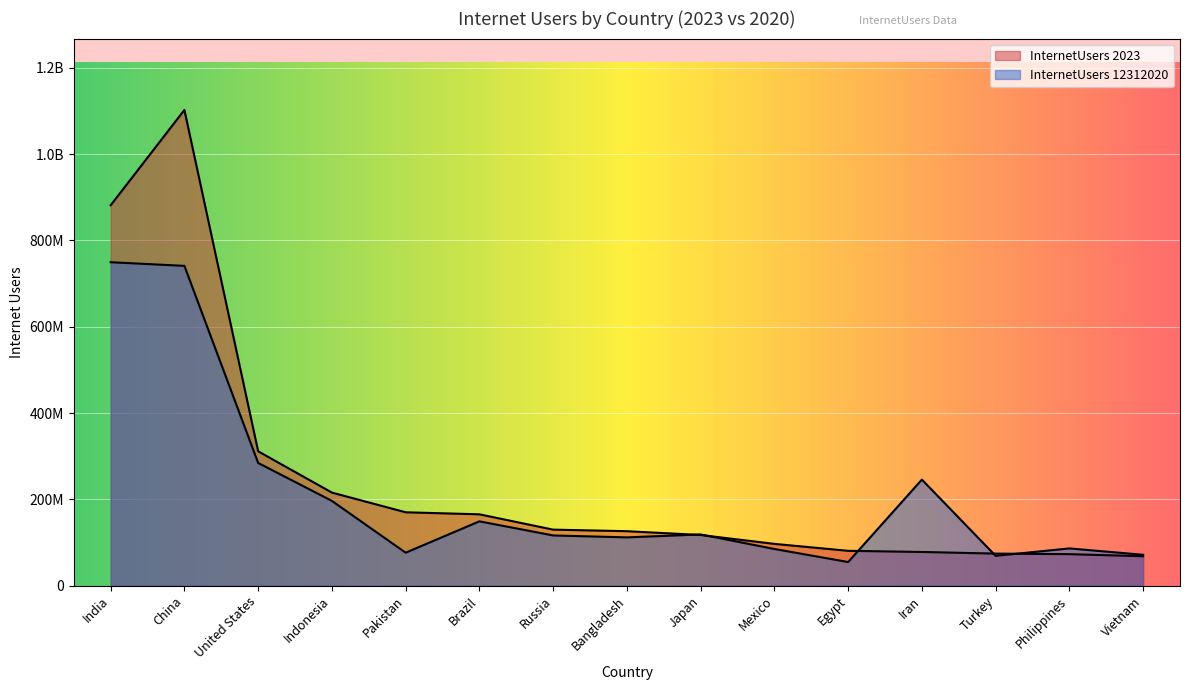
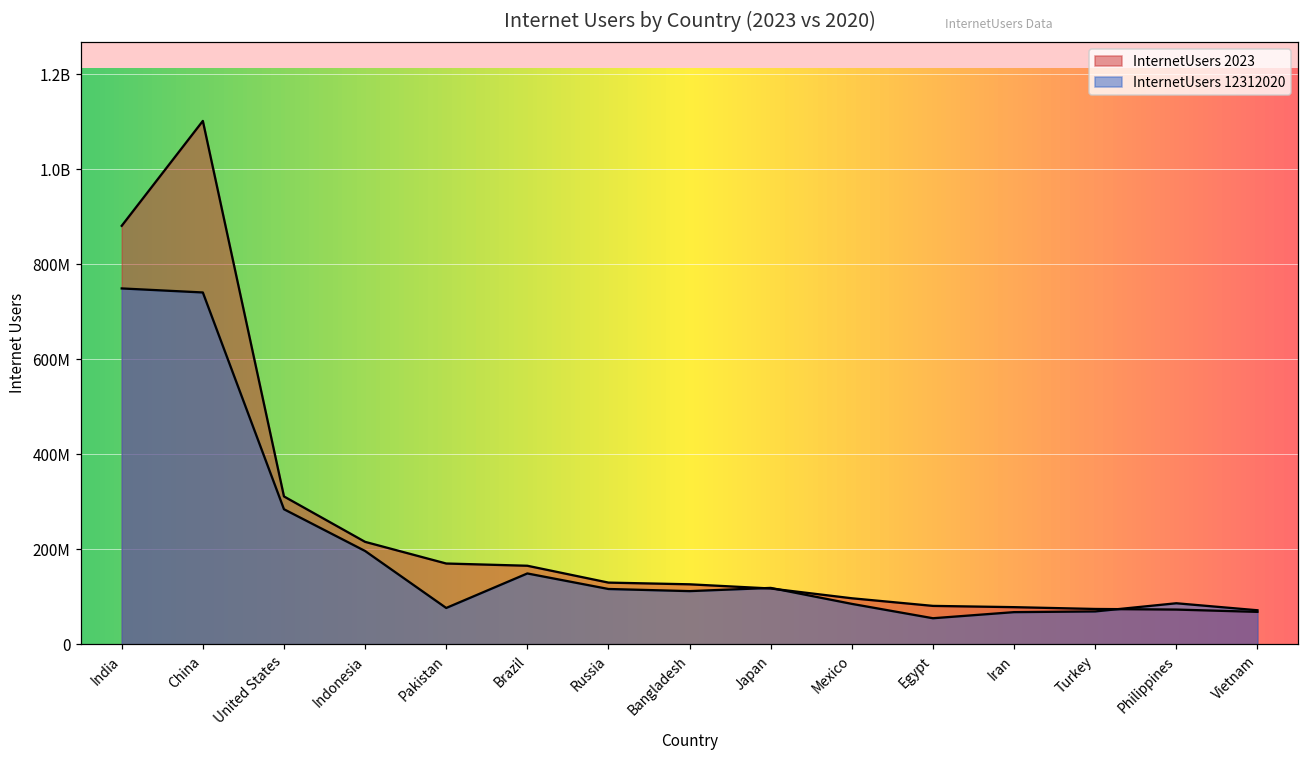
InternetUsers 12312020, Iran: 250000000 -> 70000000
